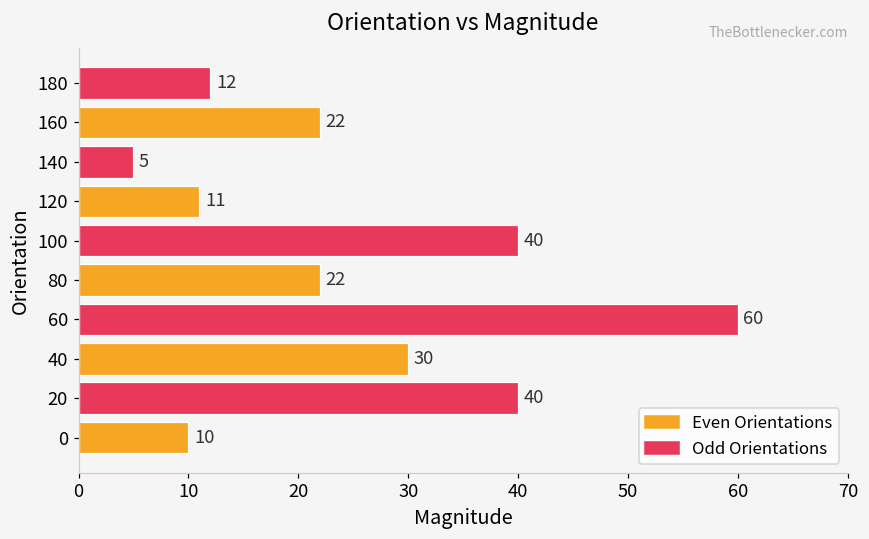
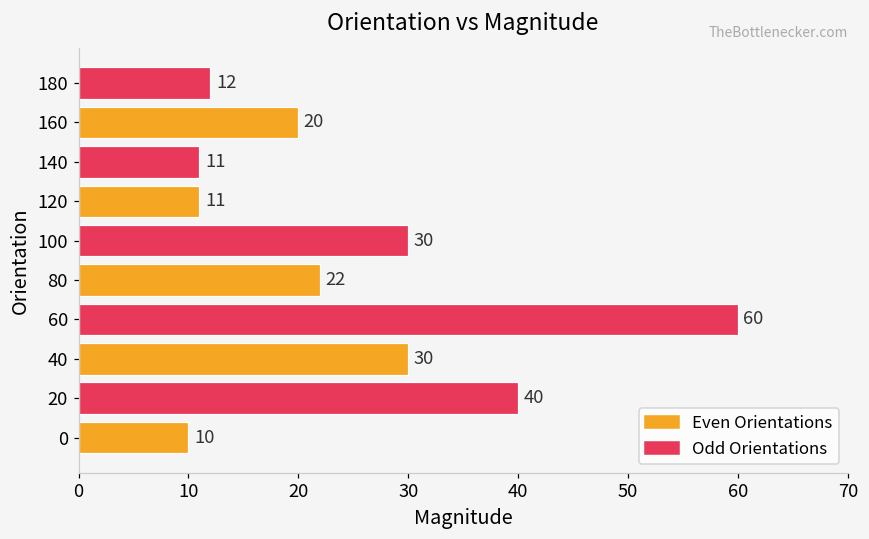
160: 22 -> 20
140: 5 -> 11
100: 40 -> 30
